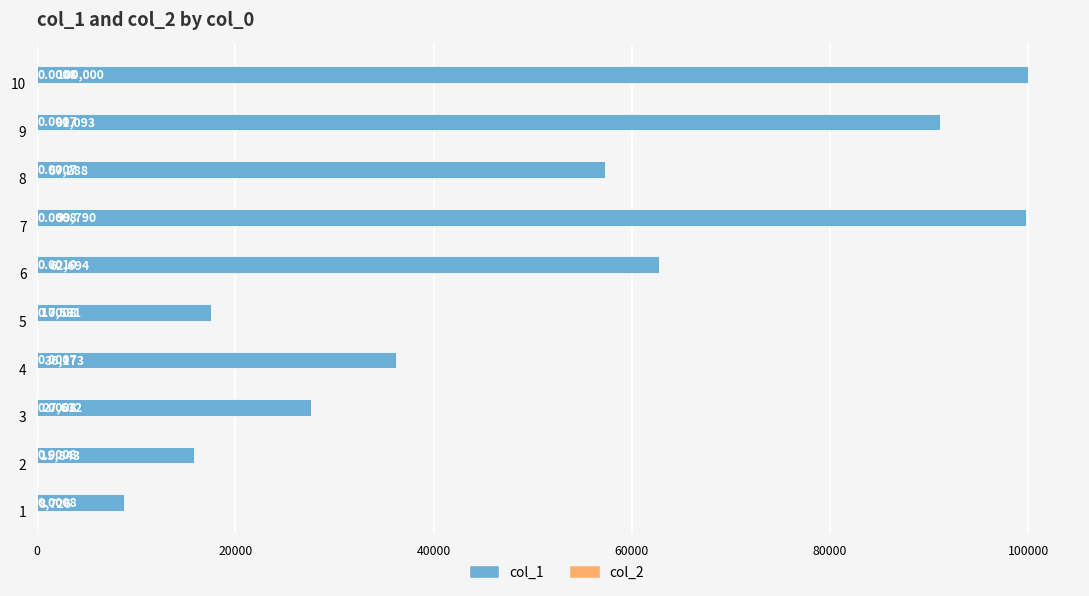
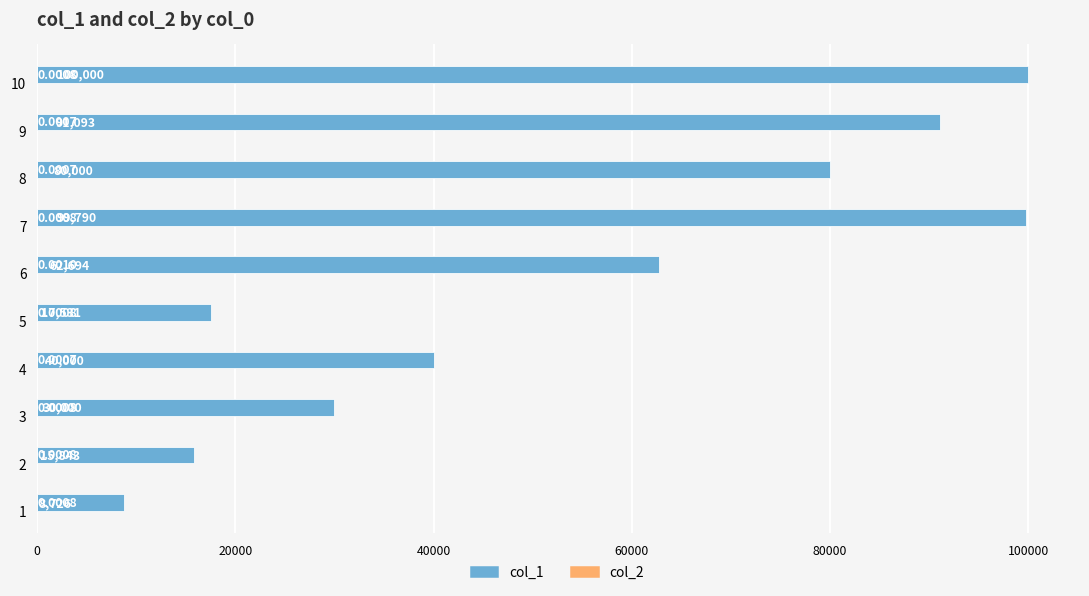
col_1, 8: 57,288 -> 80,000
col_1, 4: 36,173 -> 40,000
col_1, 3: 27,632 -> 30,000
